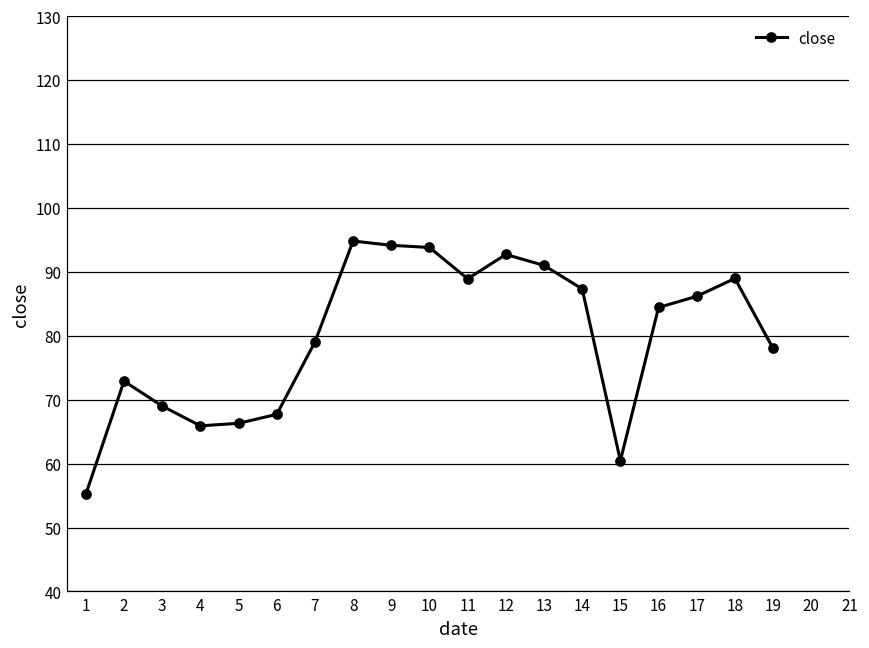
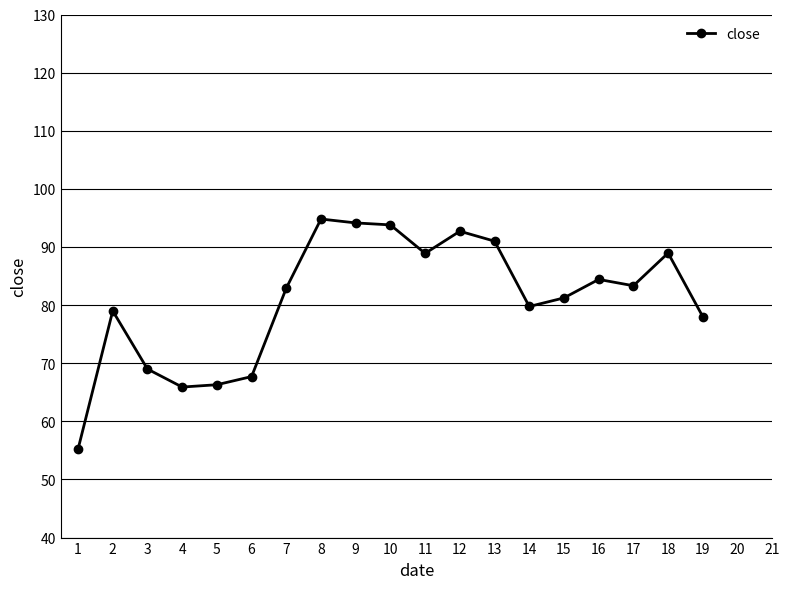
2: 73 -> 79
7: 79 -> 83
14: 87 -> 80
15: 60 -> 81
17: 86 -> 83
